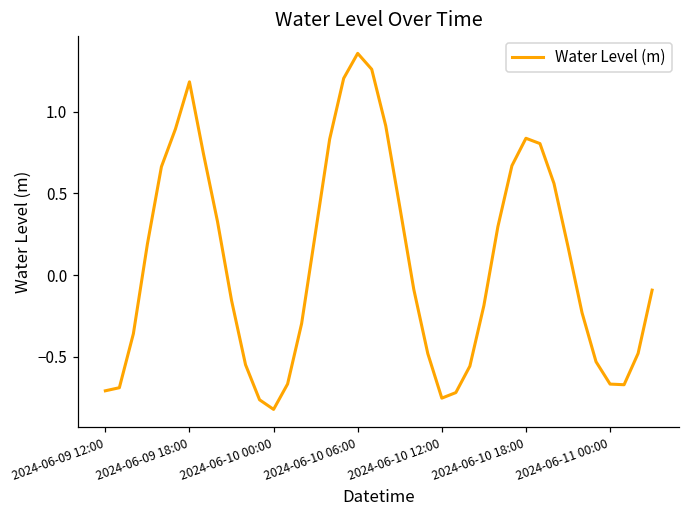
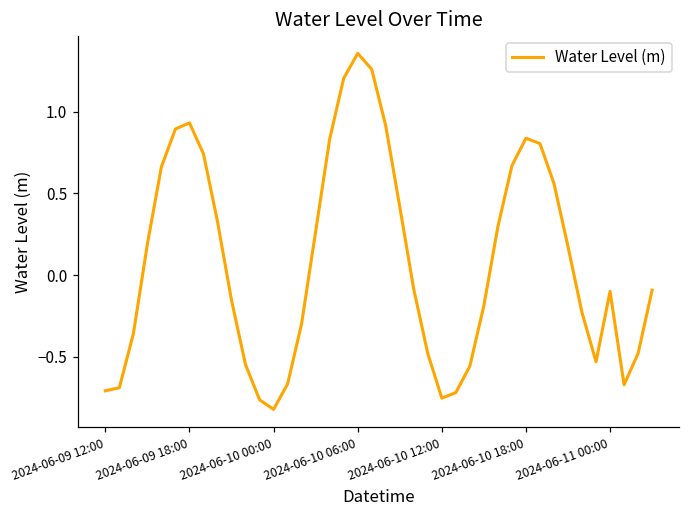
2024-06-09 18:00: 1.18 -> 0.93
2024-06-11 00:00: -0.67 -> -0.10
